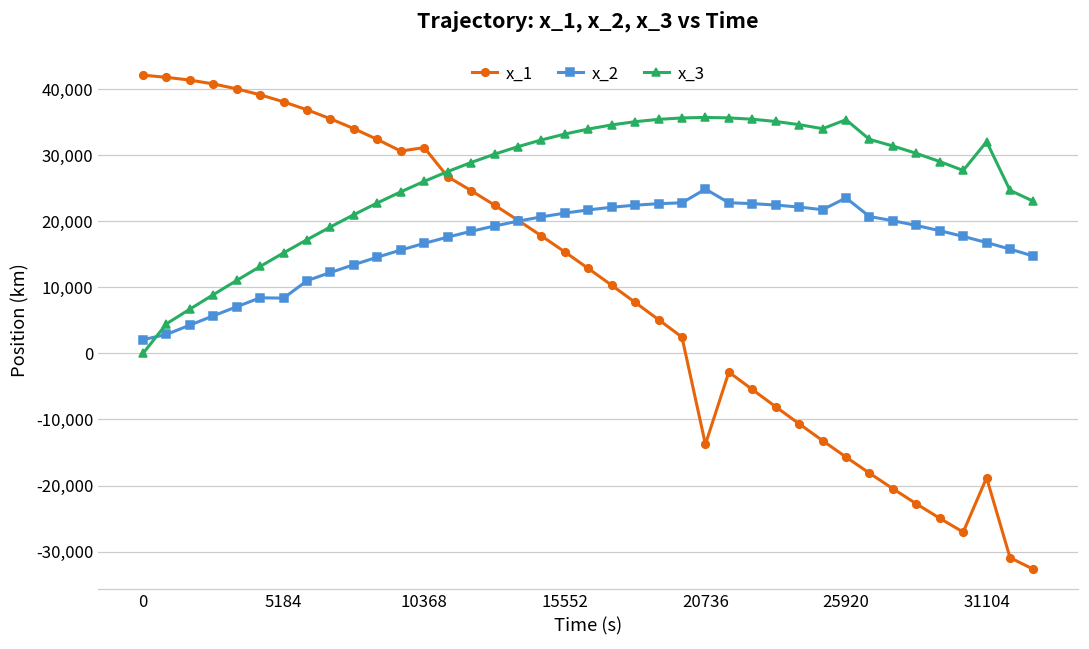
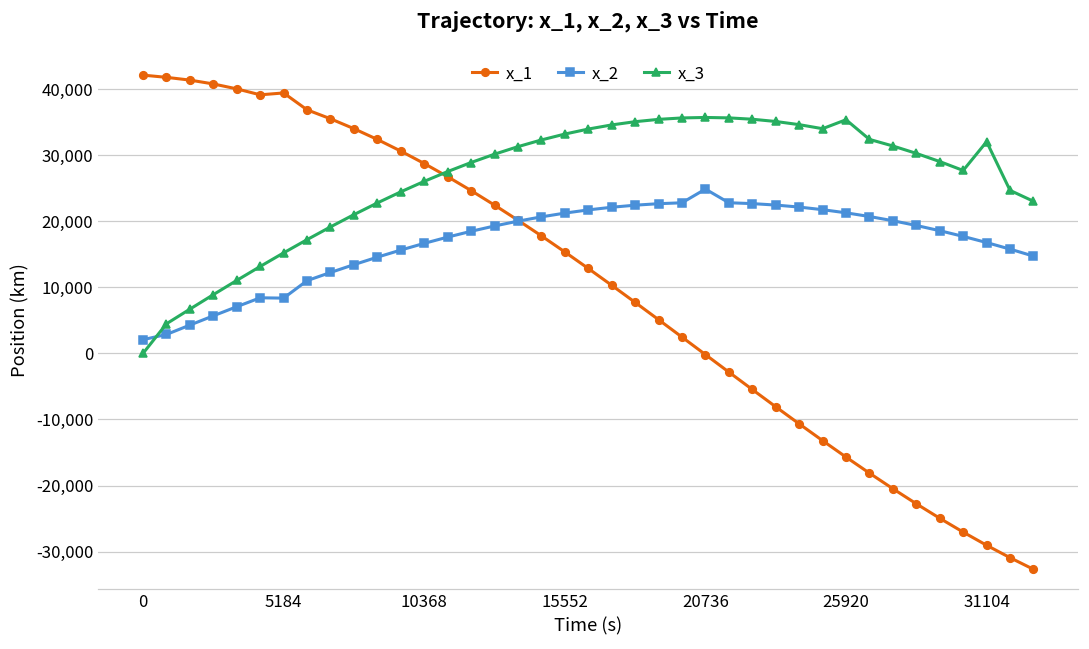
x_1, 5184: 38,000 -> 39,000
x_1, 10368: 31,000 -> 29,000
x_1, 20736: -14,000 -> 0
x_2, 25920: 24,000 -> 21,000
x_1, 31104: -19,000 -> -29,000
